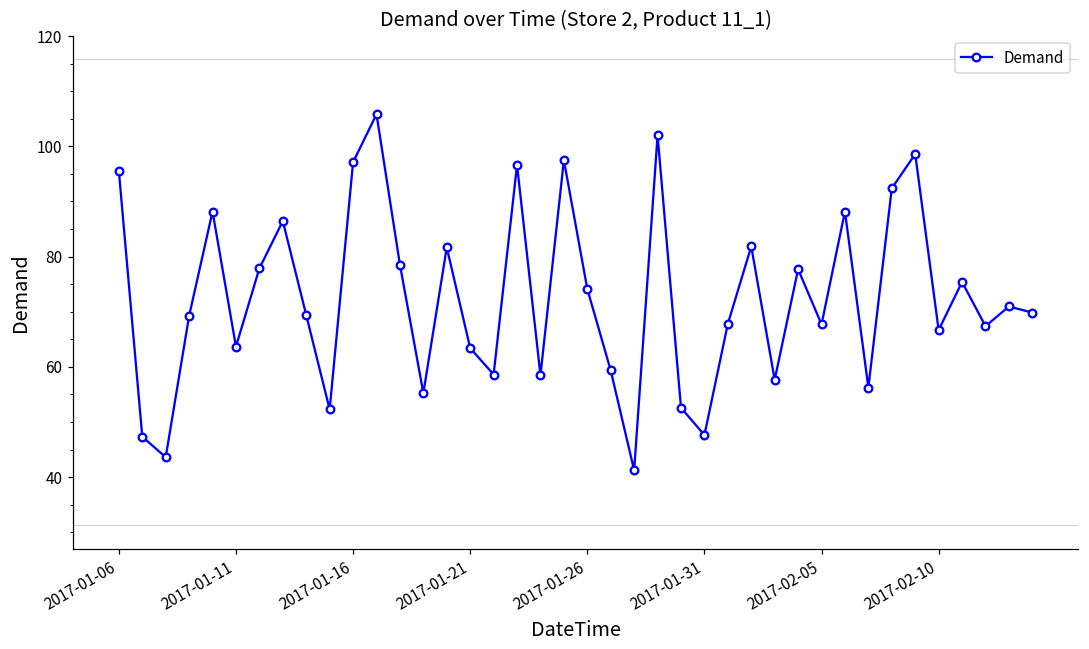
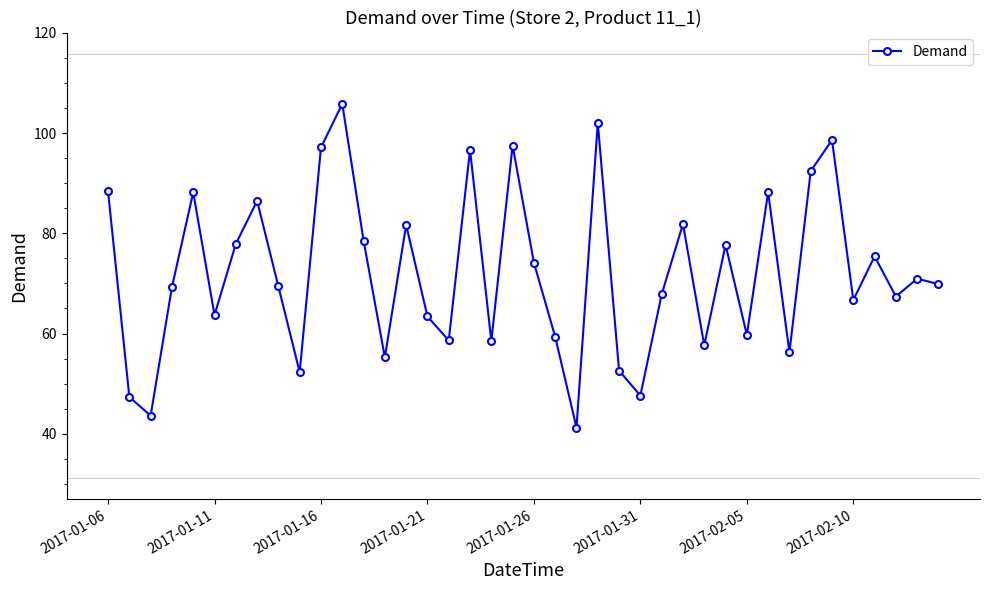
2017-01-06: 96 -> 88
2017-02-05: 68 -> 60
